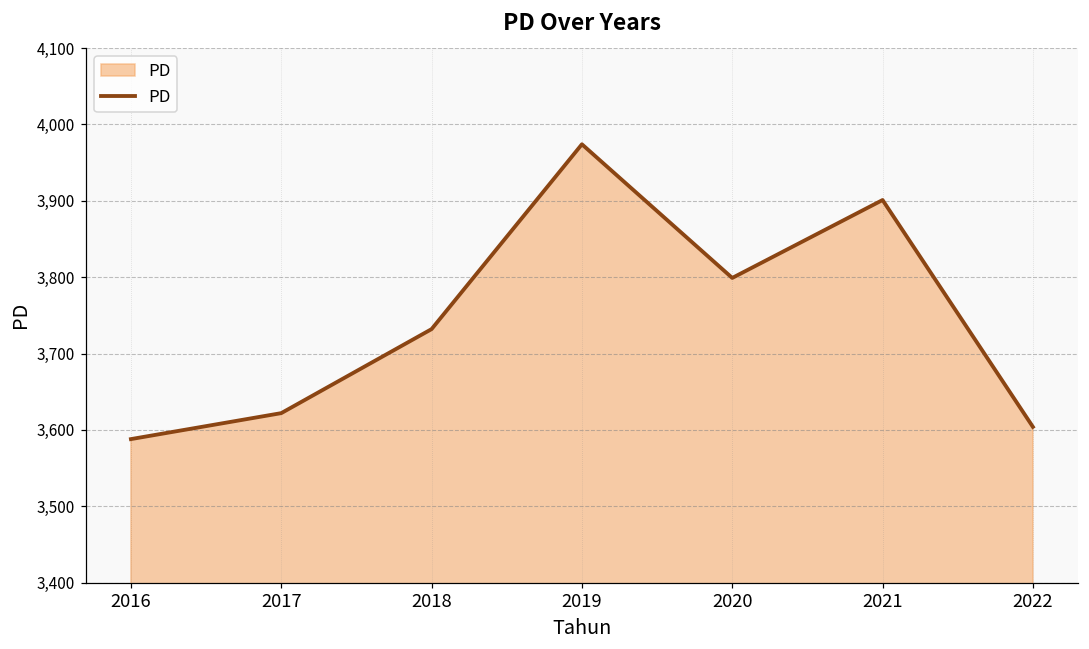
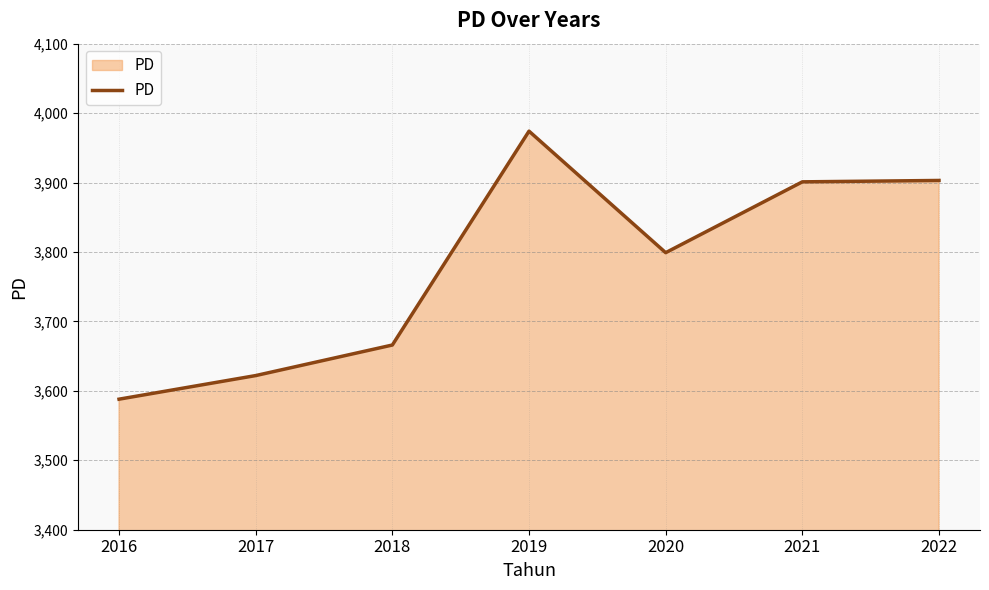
2018: 3,730 -> 3,670
2022: 3,600 -> 3,900
